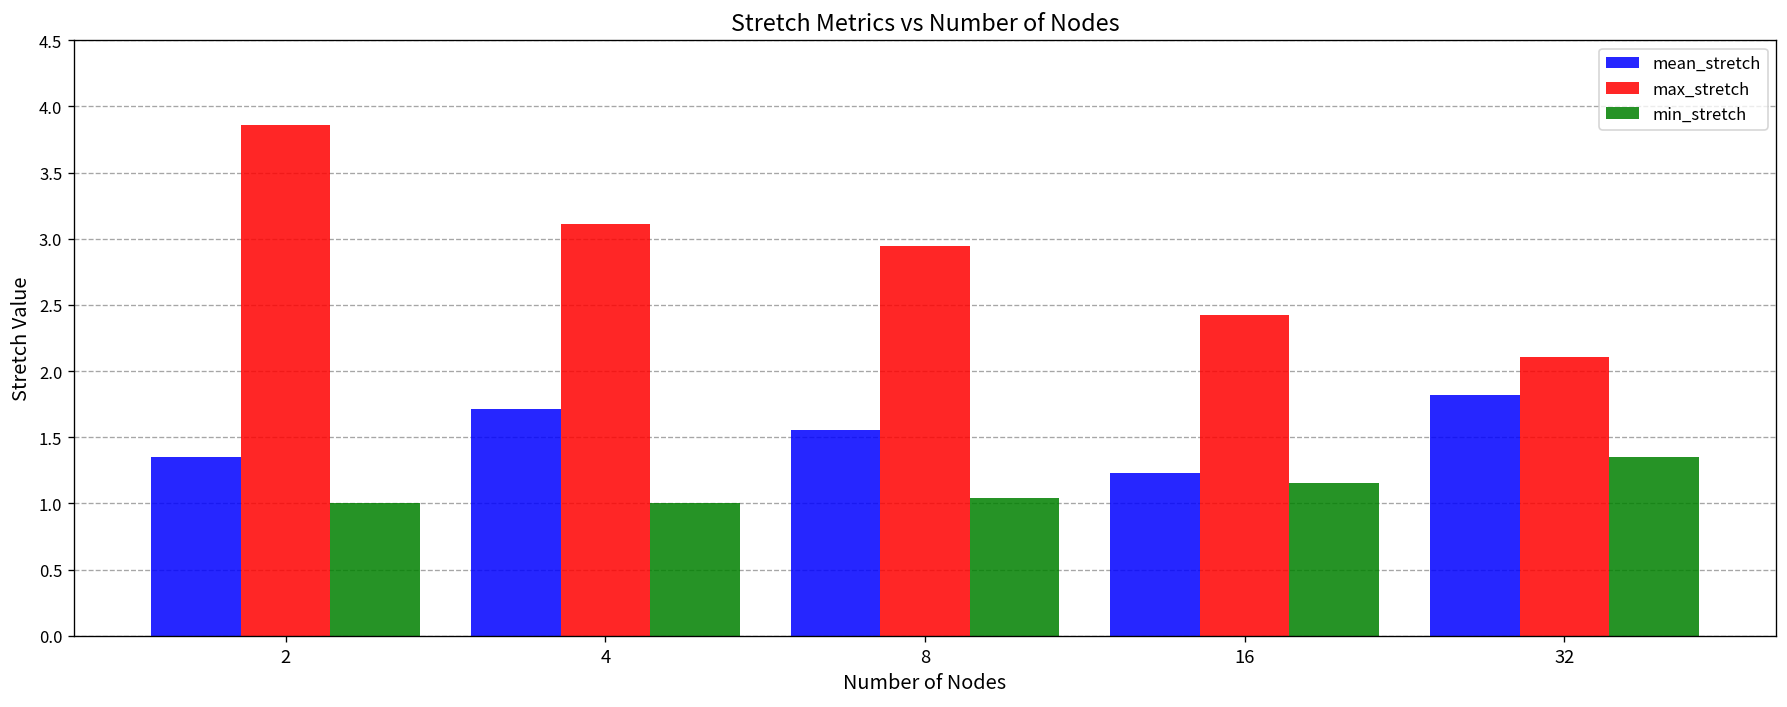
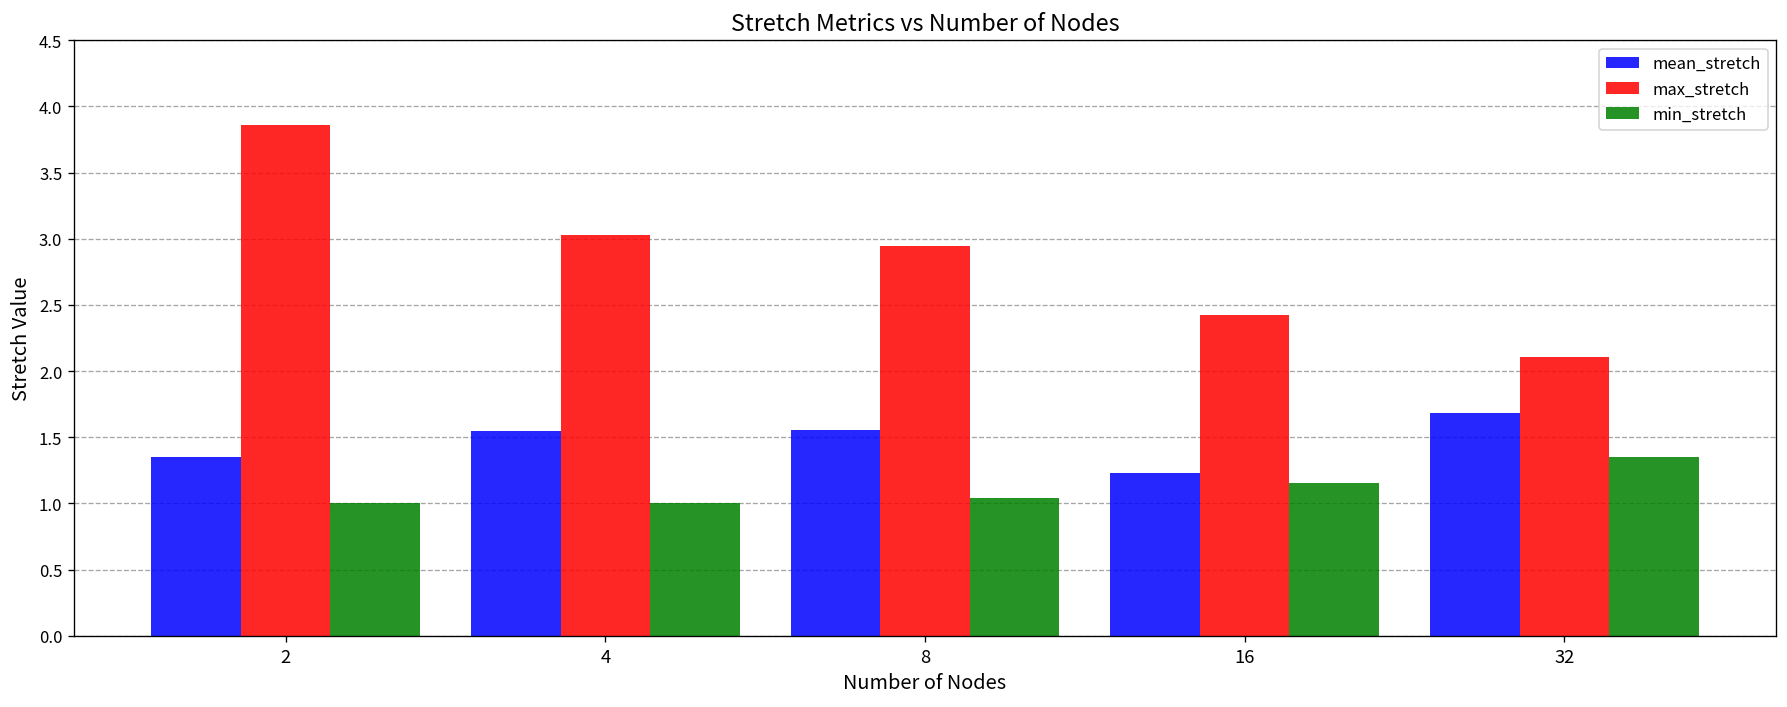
mean_stretch, 4: 1.72 -> 1.55
max_stretch, 4: 3.11 -> 3.03
mean_stretch, 32: 1.82 -> 1.68
